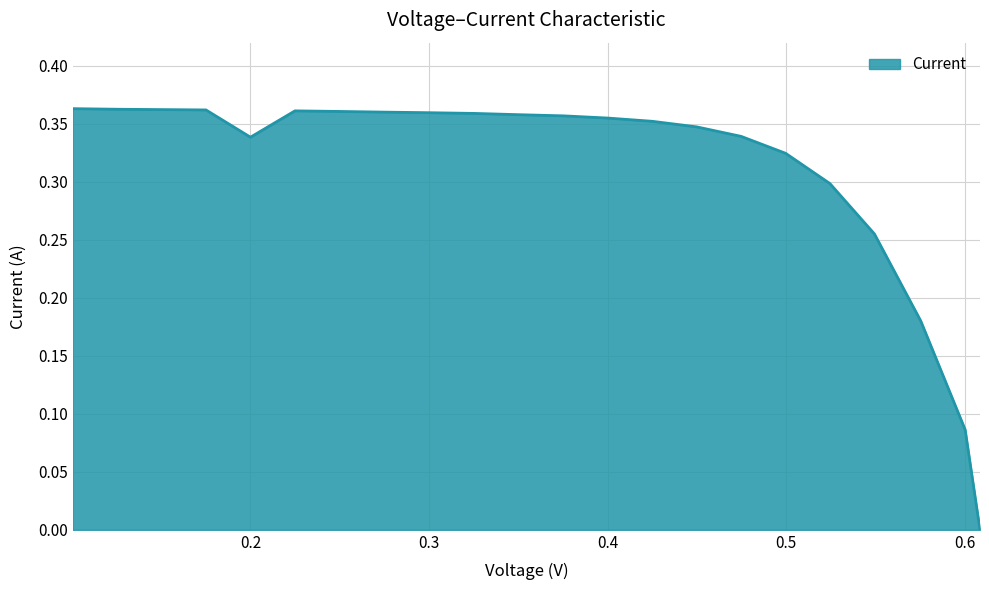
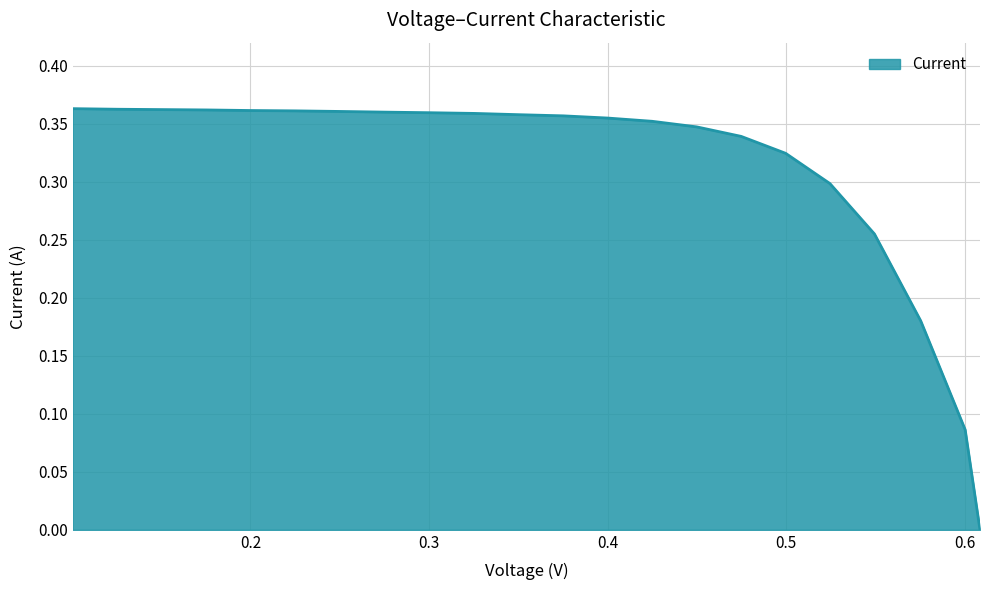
0.2: 0.339 -> 0.362
